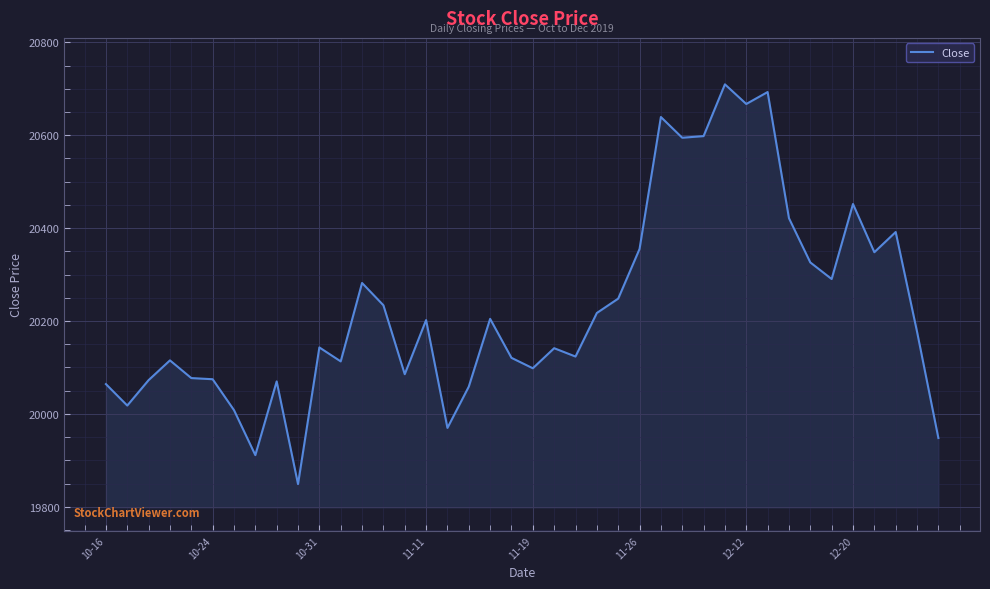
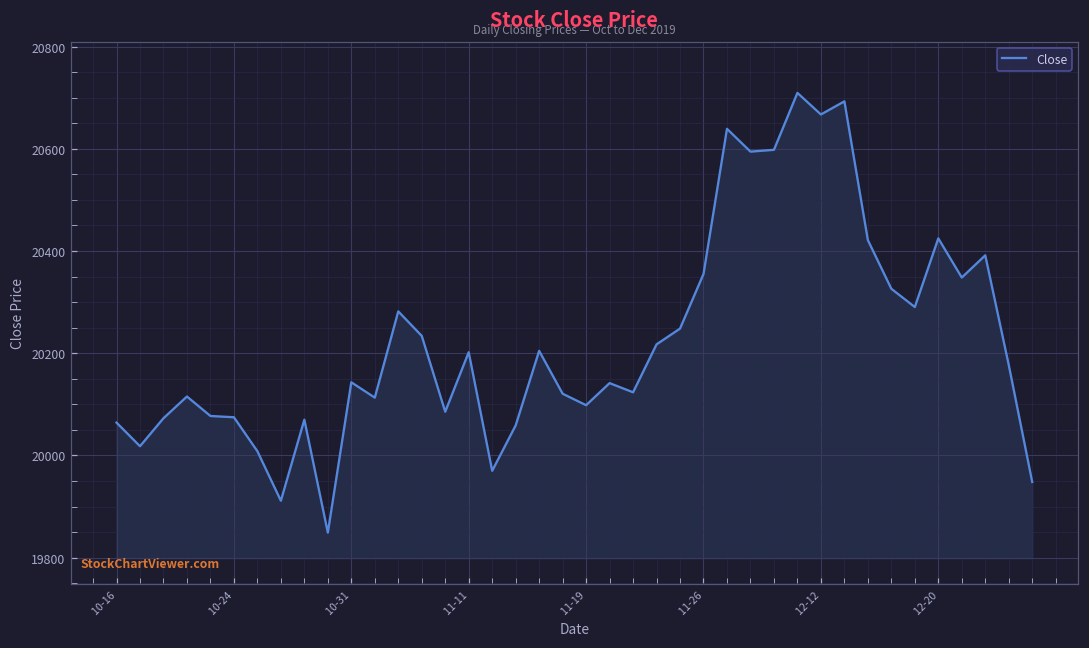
12-20: 20450 -> 20420
